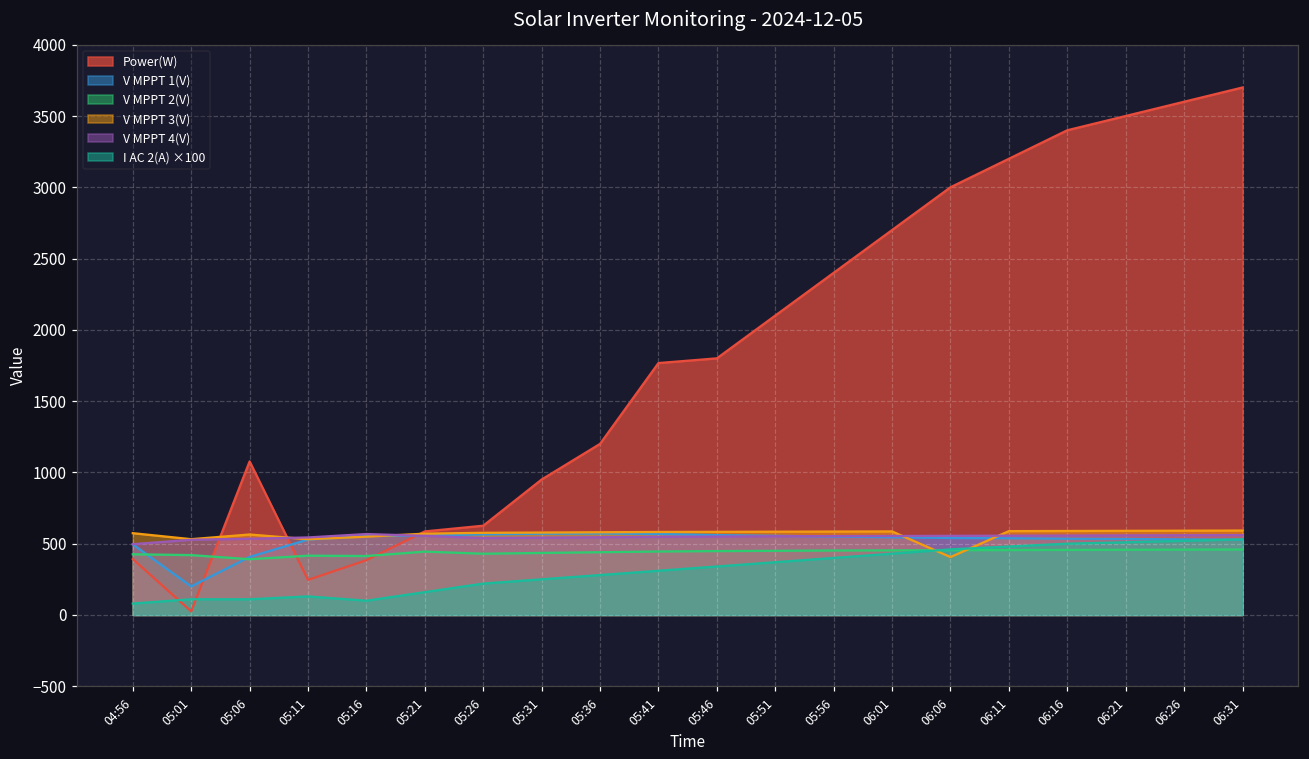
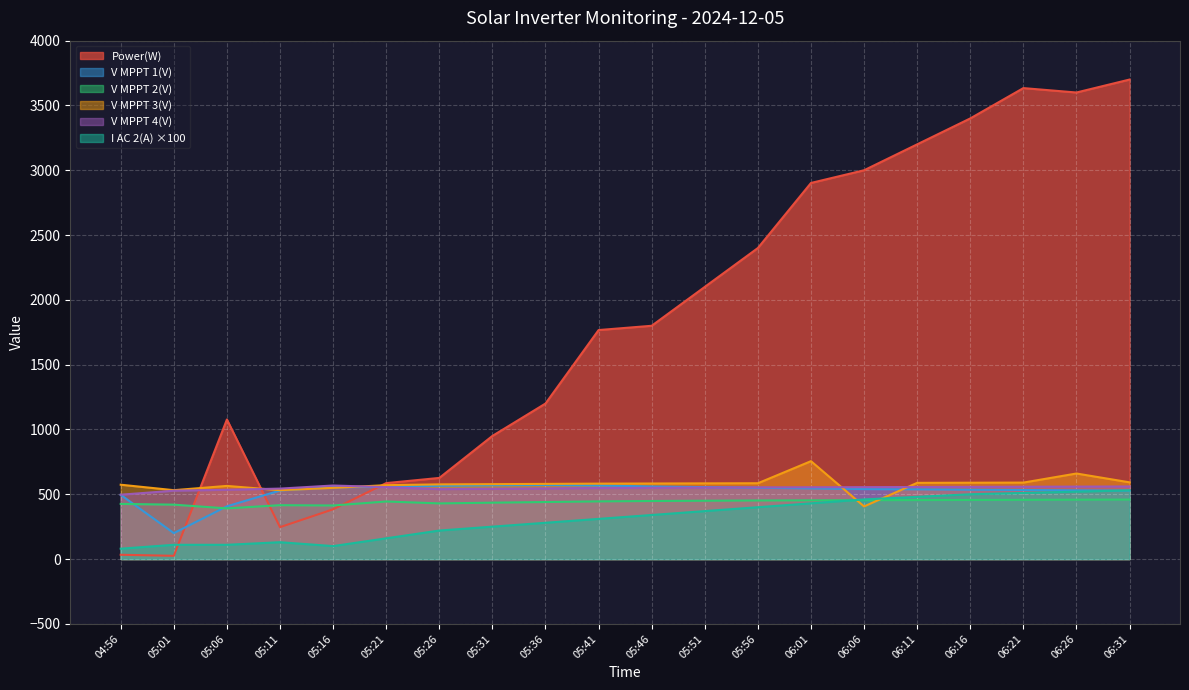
Power(W), 04:56: 390 -> 30
Power(W), 06:01: 2700 -> 2900
V MPPT 3(V), 06:01: 590 -> 760
Power(W), 06:21: 3500 -> 3630
V MPPT 3(V), 06:26: 590 -> 660
